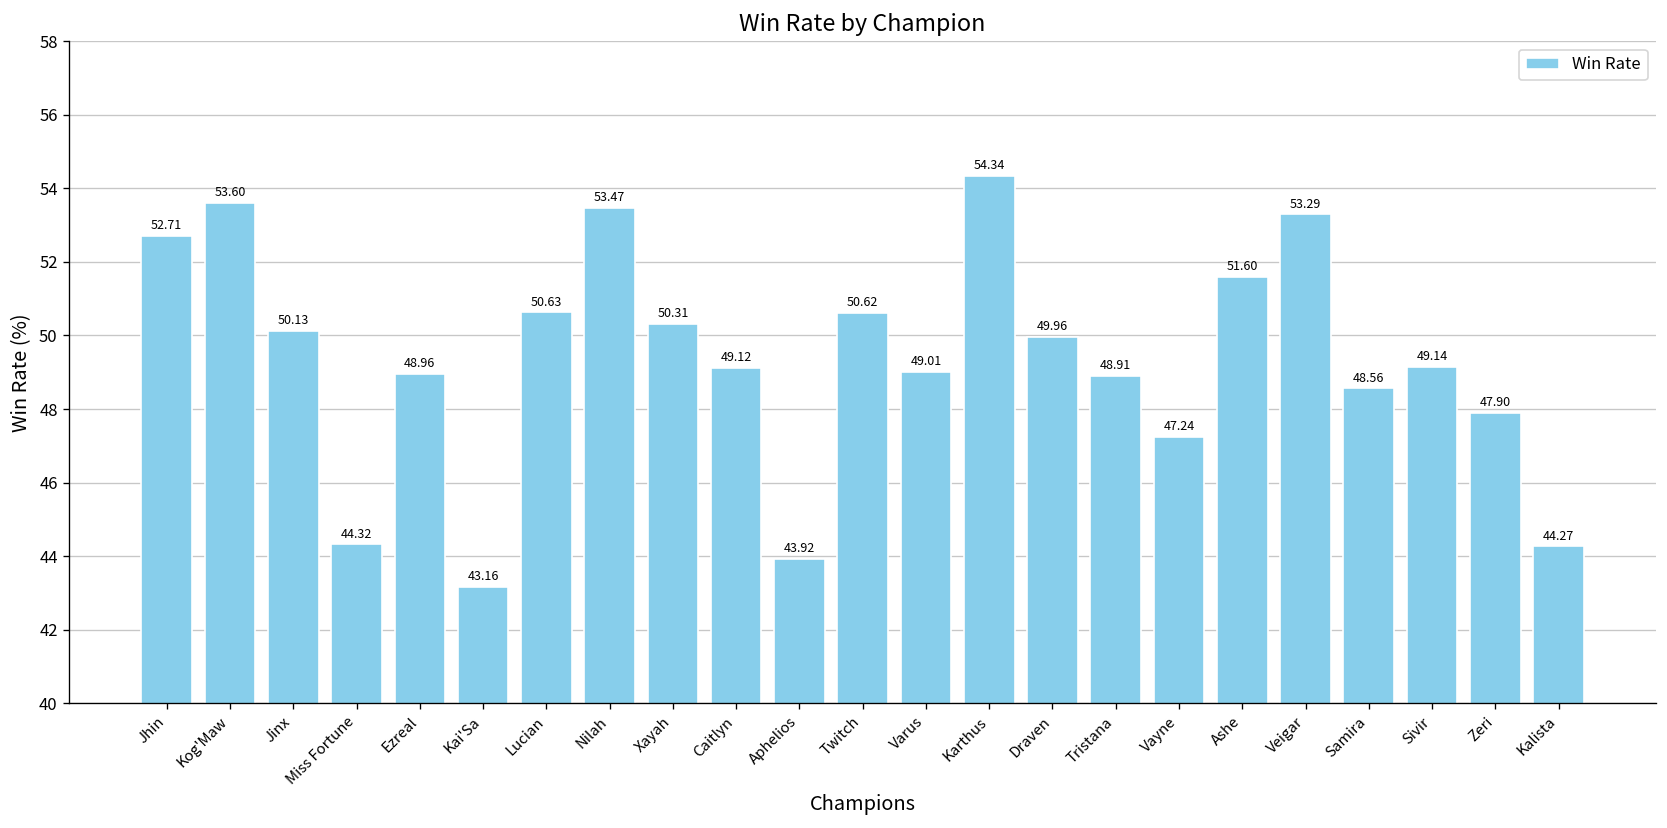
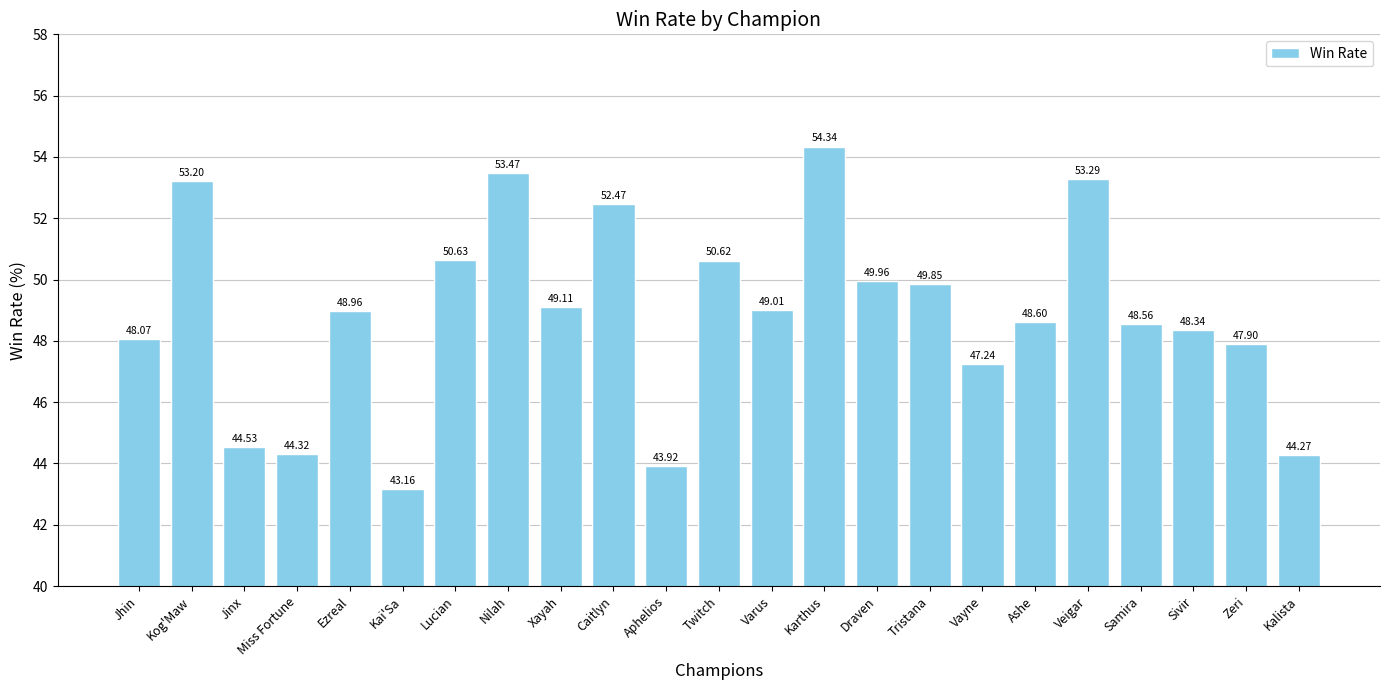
Jhin: 52.71 -> 48.07
Kog'Maw: 53.60 -> 53.20
Jinx: 50.13 -> 44.53
Xayah: 50.31 -> 49.11
Caitlyn: 49.12 -> 52.47
Tristana: 48.91 -> 49.85
Ashe: 51.60 -> 48.60
Sivir: 49.14 -> 48.34
